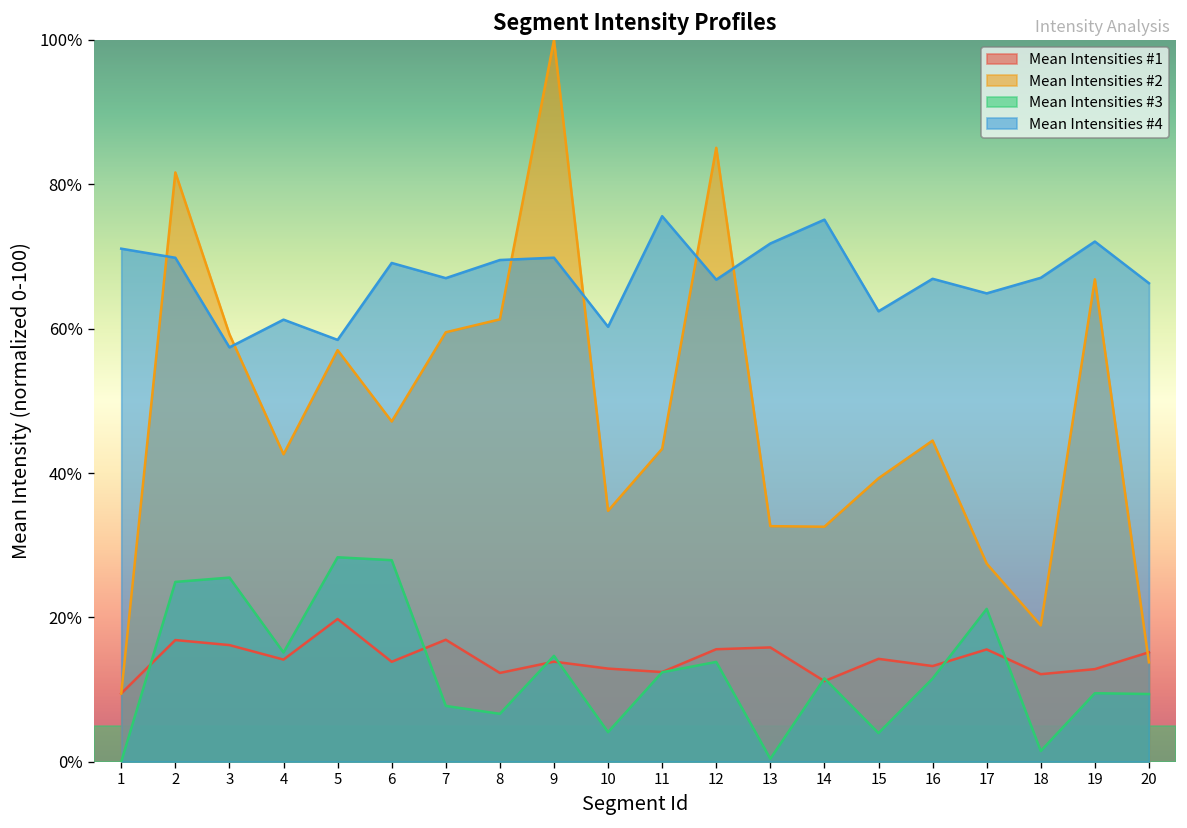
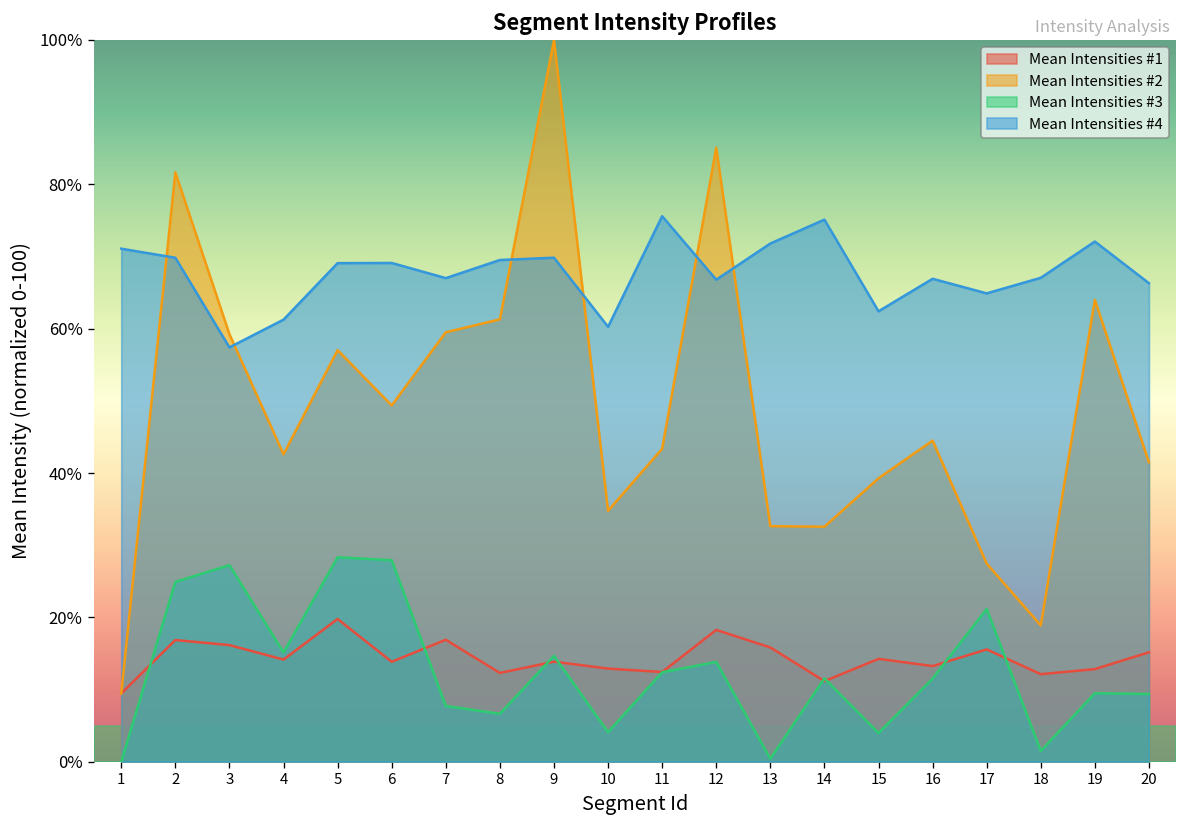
Mean Intensities #3, 3: 26% -> 27%
Mean Intensities #4, 5: 58% -> 69%
Mean Intensities #2, 6: 47% -> 49%
Mean Intensities #1, 12: 16% -> 18%
Mean Intensities #2, 19: 67% -> 64%
Mean Intensities #2, 20: 14% -> 41%
